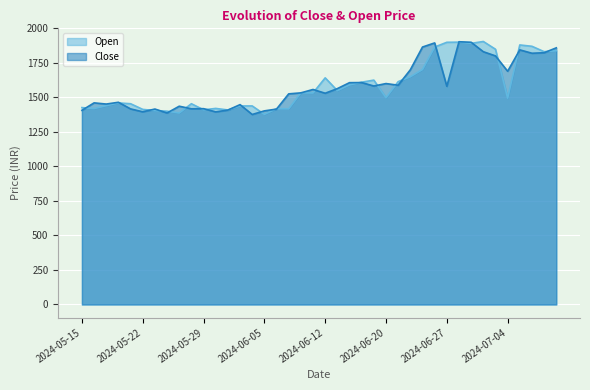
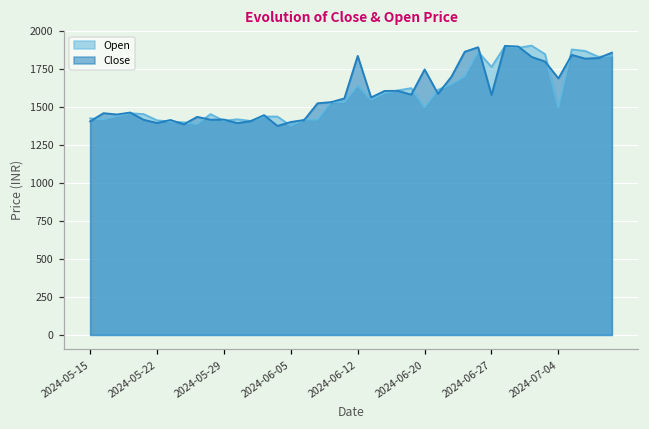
Close, 2024-06-12: 1530 -> 1840
Close, 2024-06-20: 1600 -> 1750
Open, 2024-06-27: 1900 -> 1760
